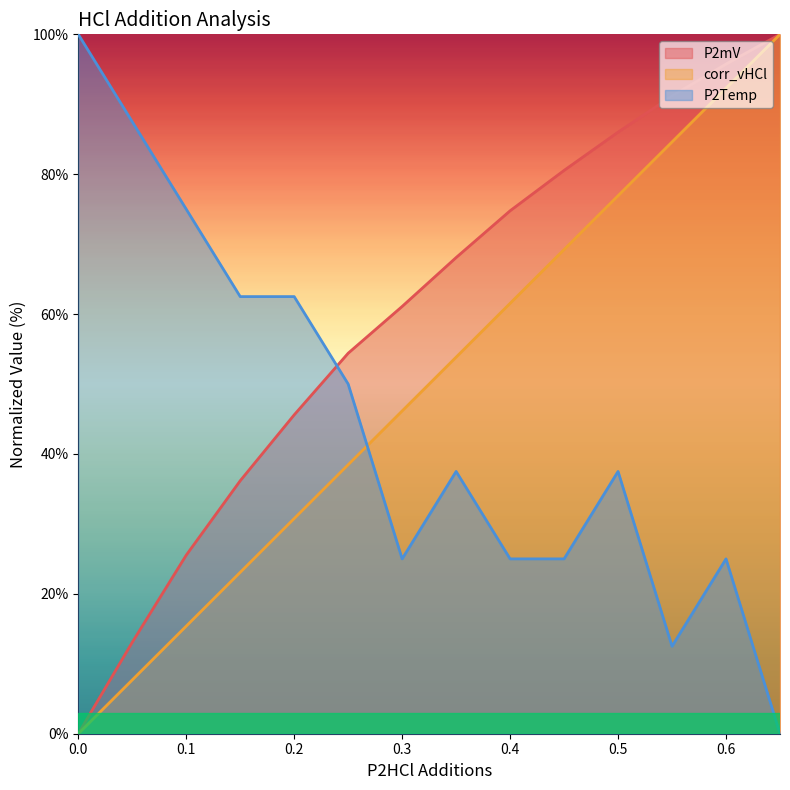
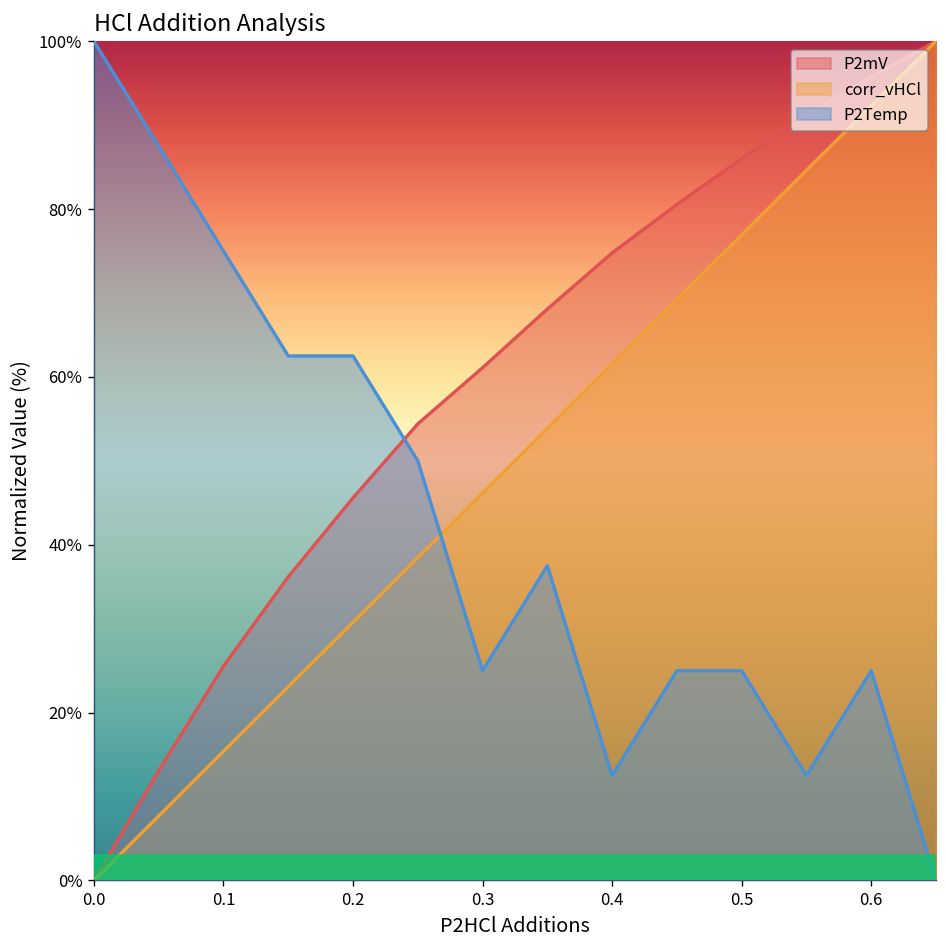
P2Temp, 0.4: 25% -> 12%
P2Temp, 0.5: 38% -> 25%
